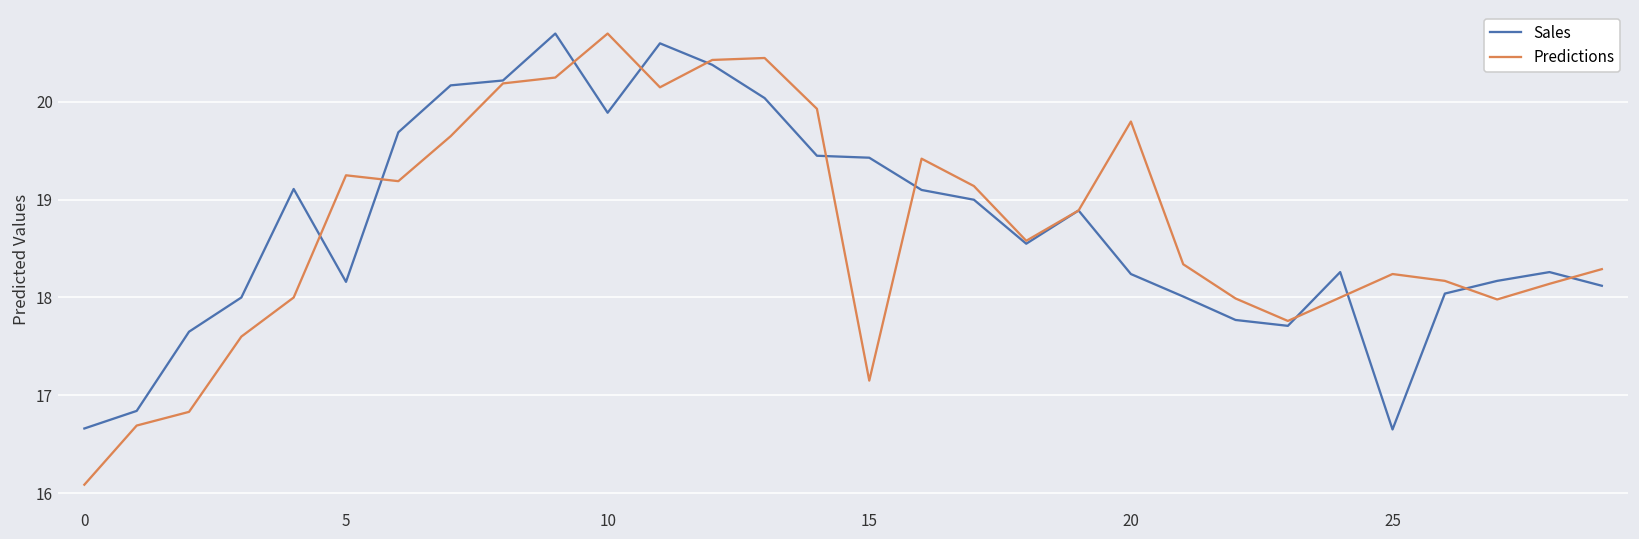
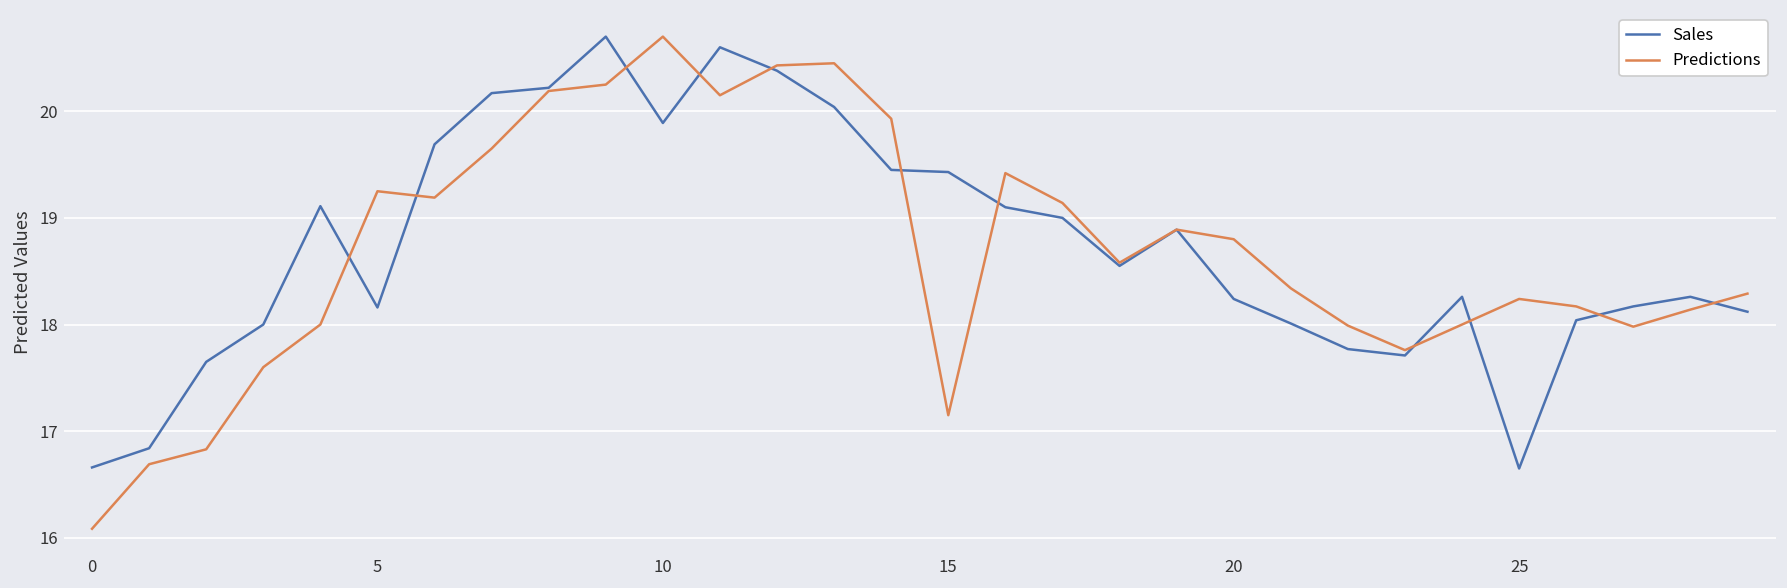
Predictions, 20: 19.8 -> 18.8
